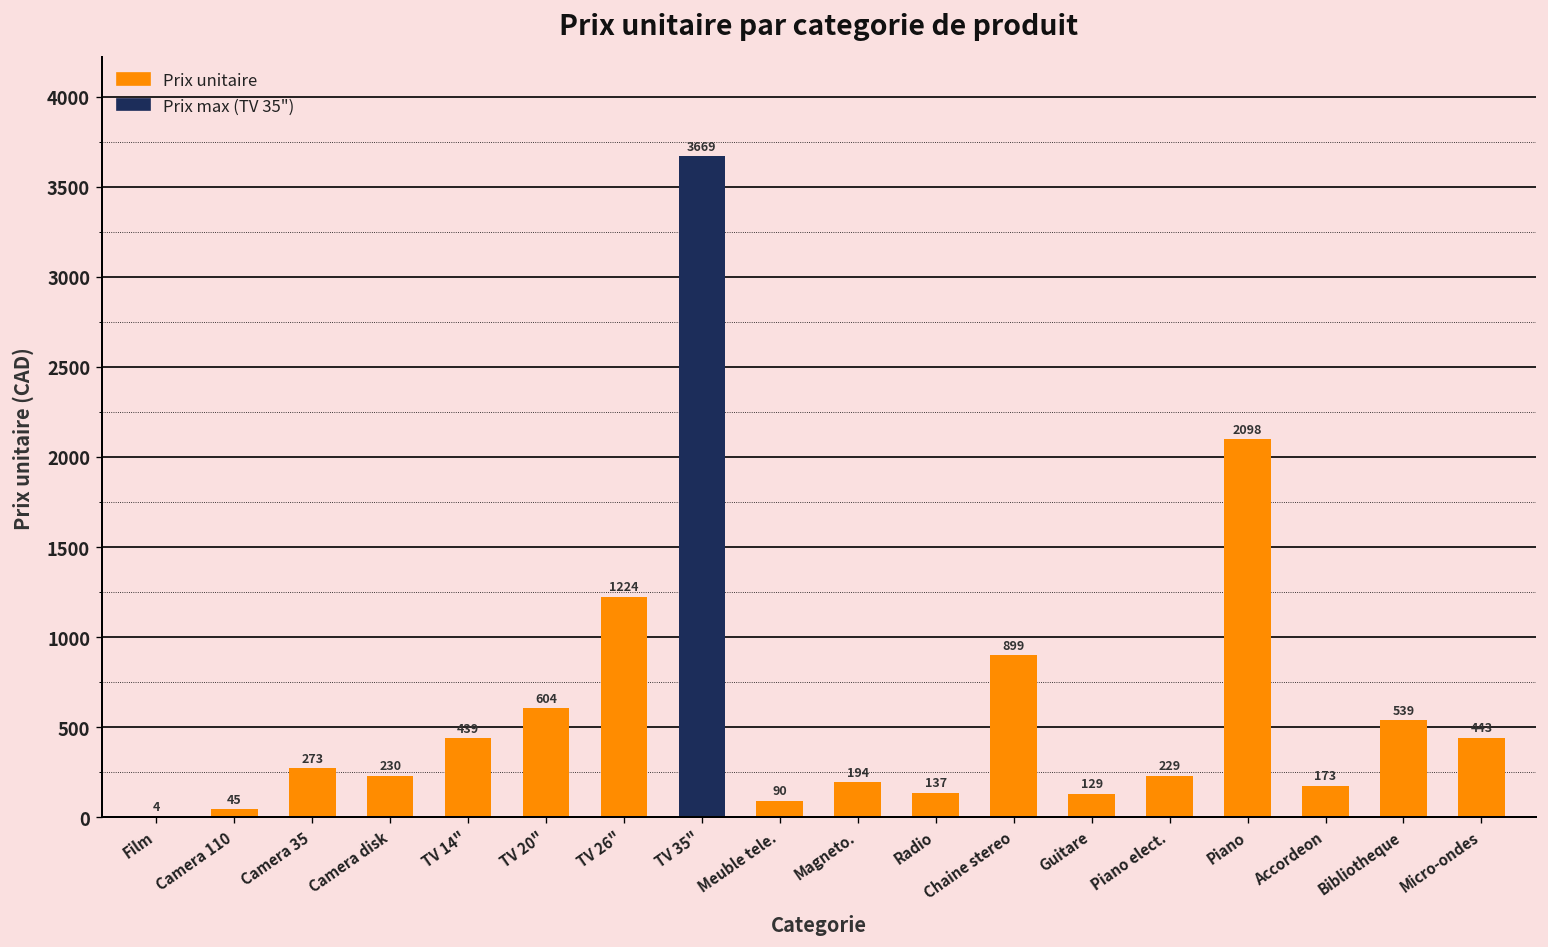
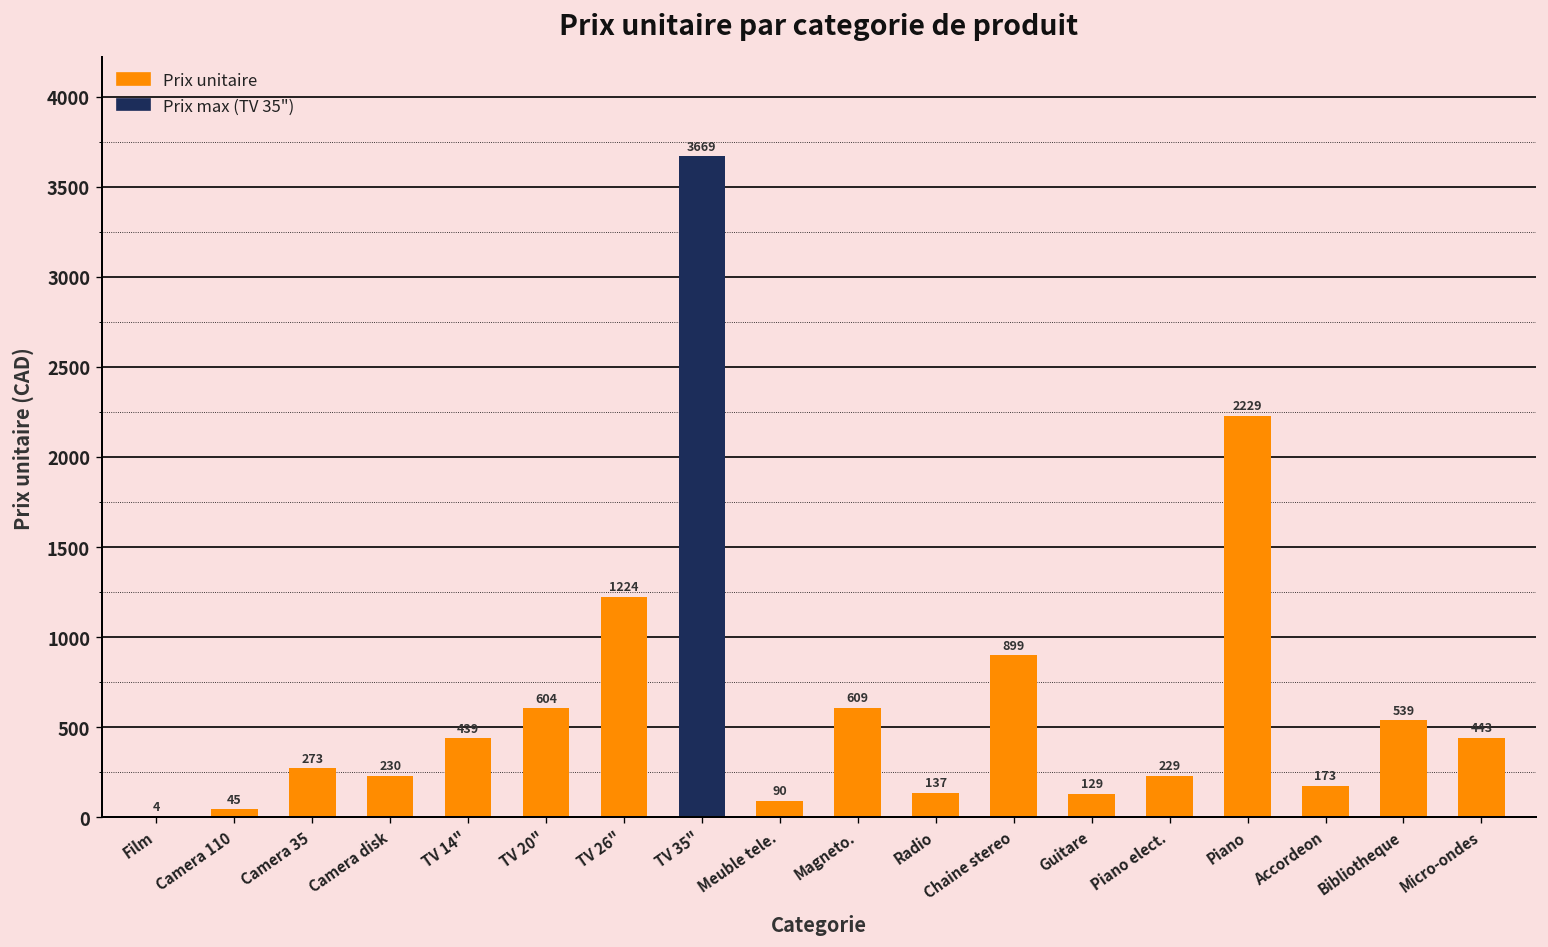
Magneto.: 194 -> 609
Piano: 2098 -> 2229
